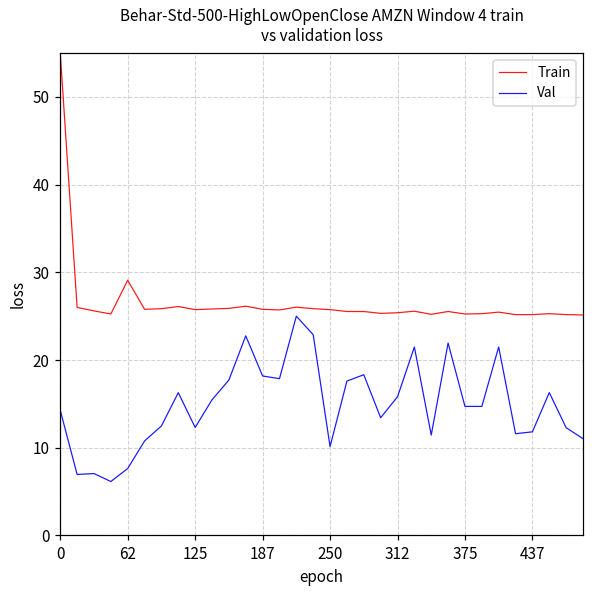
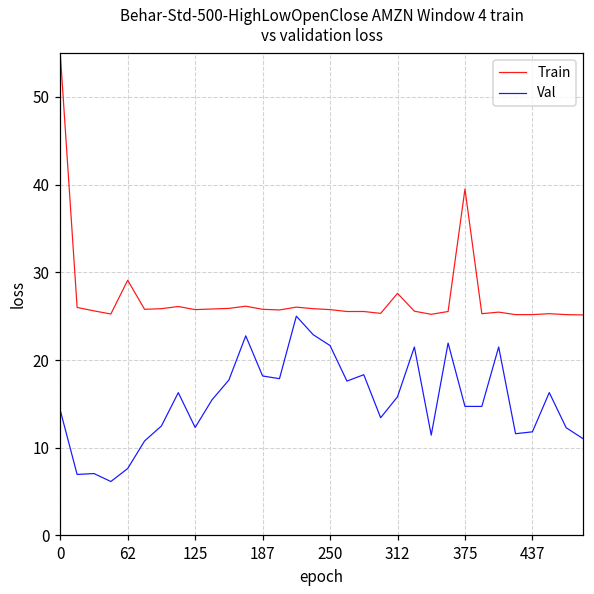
Val, 250: 10 -> 22
Train, 312: 25 -> 28
Train, 375: 25 -> 40
